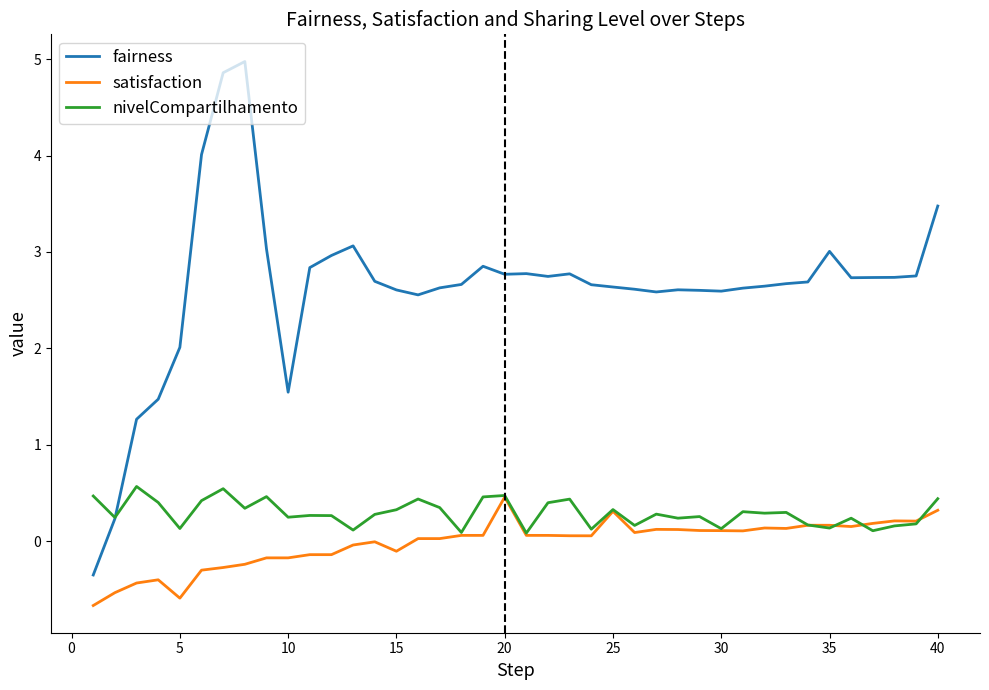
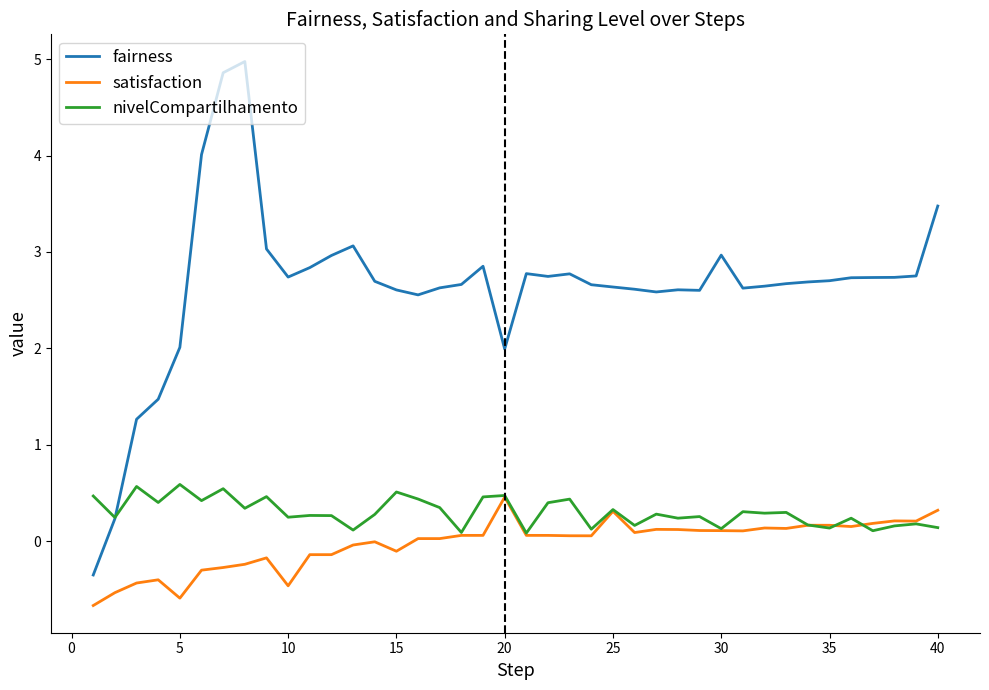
nivelCompartilhamento, 5: 0.1 -> 0.6
fairness, 10: 1.5 -> 2.7
satisfaction, 10: -0.2 -> -0.5
nivelCompartilhamento, 15: 0.3 -> 0.5
fairness, 20: 2.8 -> 2.0
fairness, 30: 2.6 -> 3.0
fairness, 35: 3.0 -> 2.7
nivelCompartilhamento, 40: 0.4 -> 0.1
